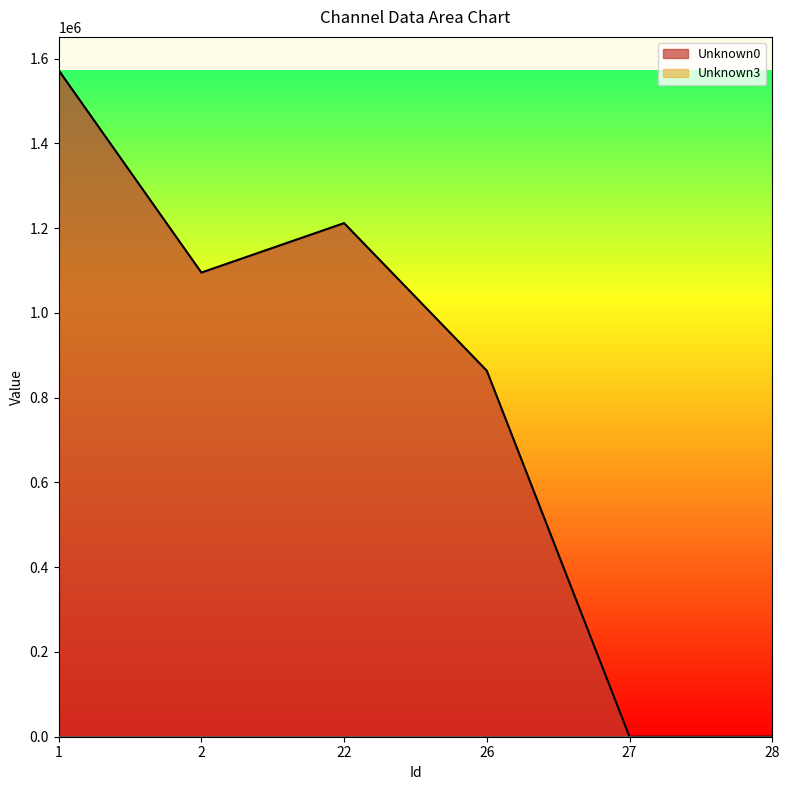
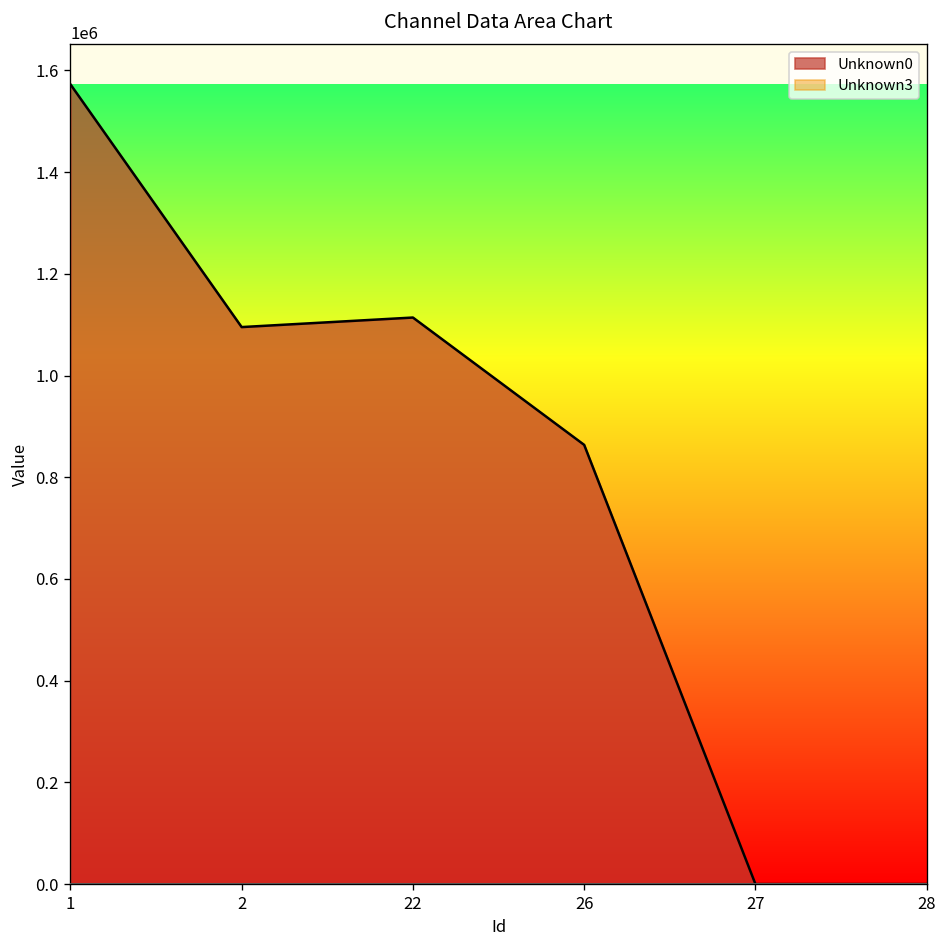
Unknown0, 22: 1210000 -> 1110000
